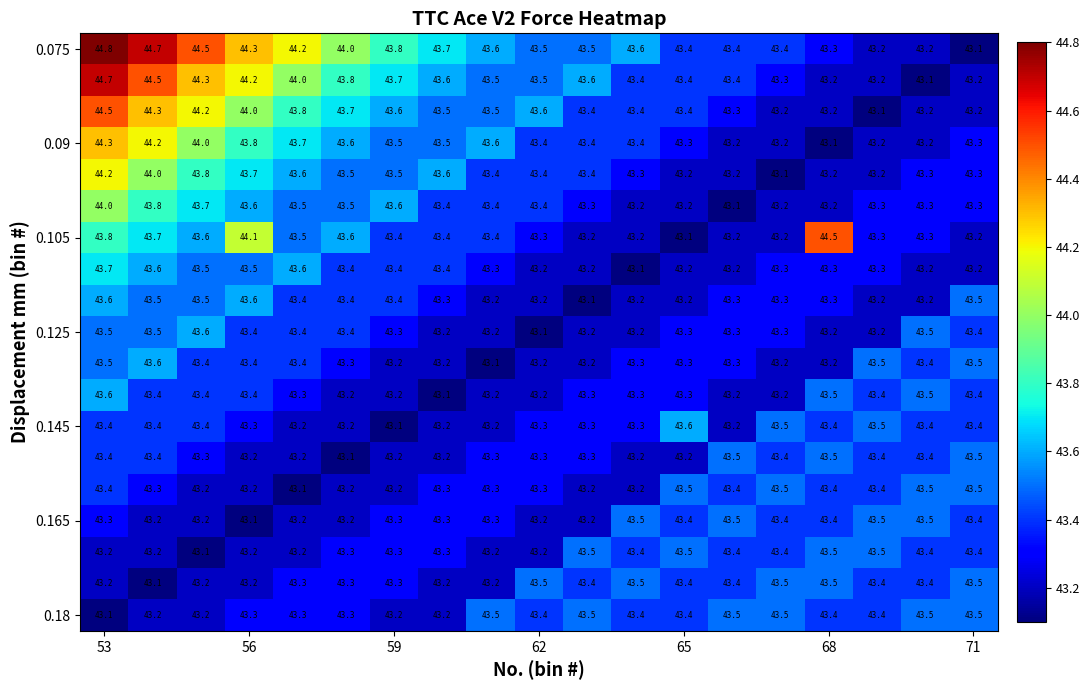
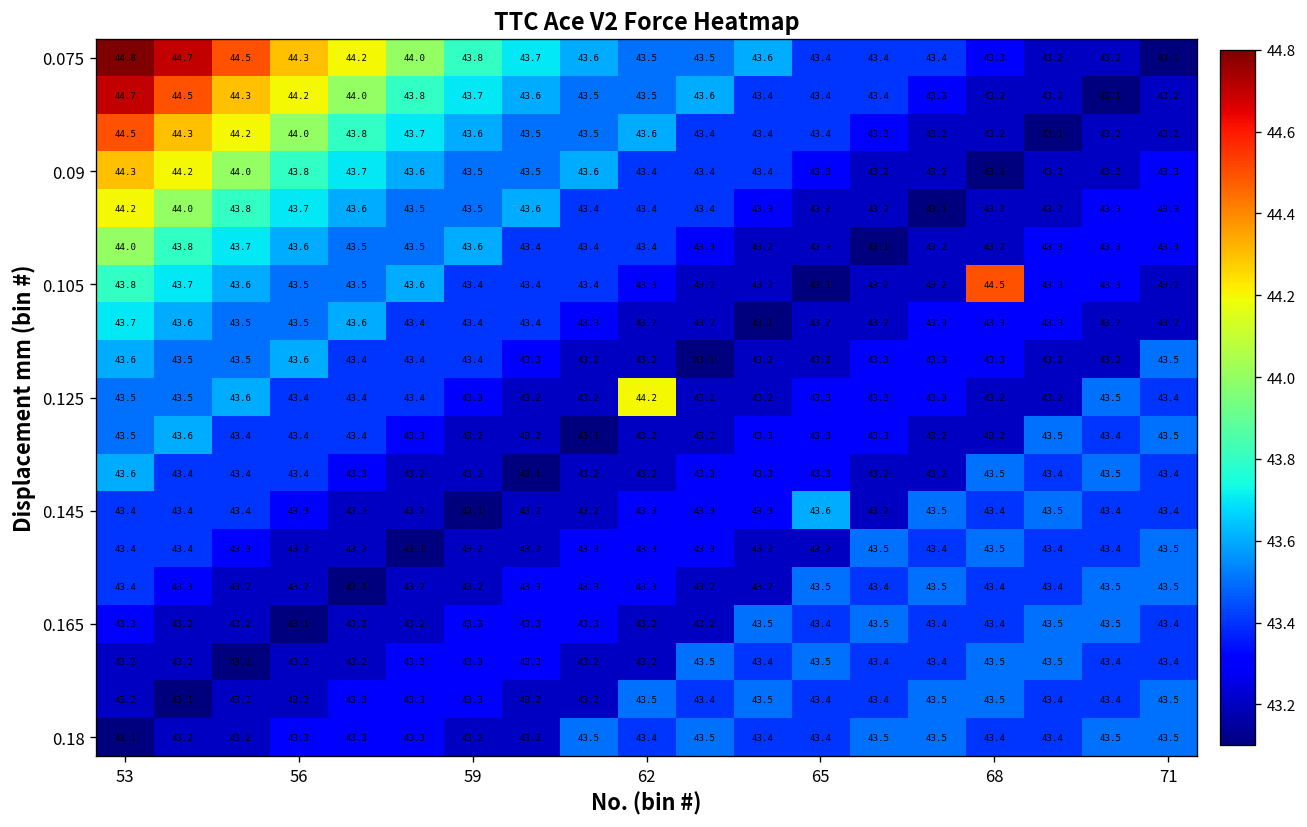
0.105, 56: 44.1 -> 43.5
0.125, 62: 43.1 -> 44.2
